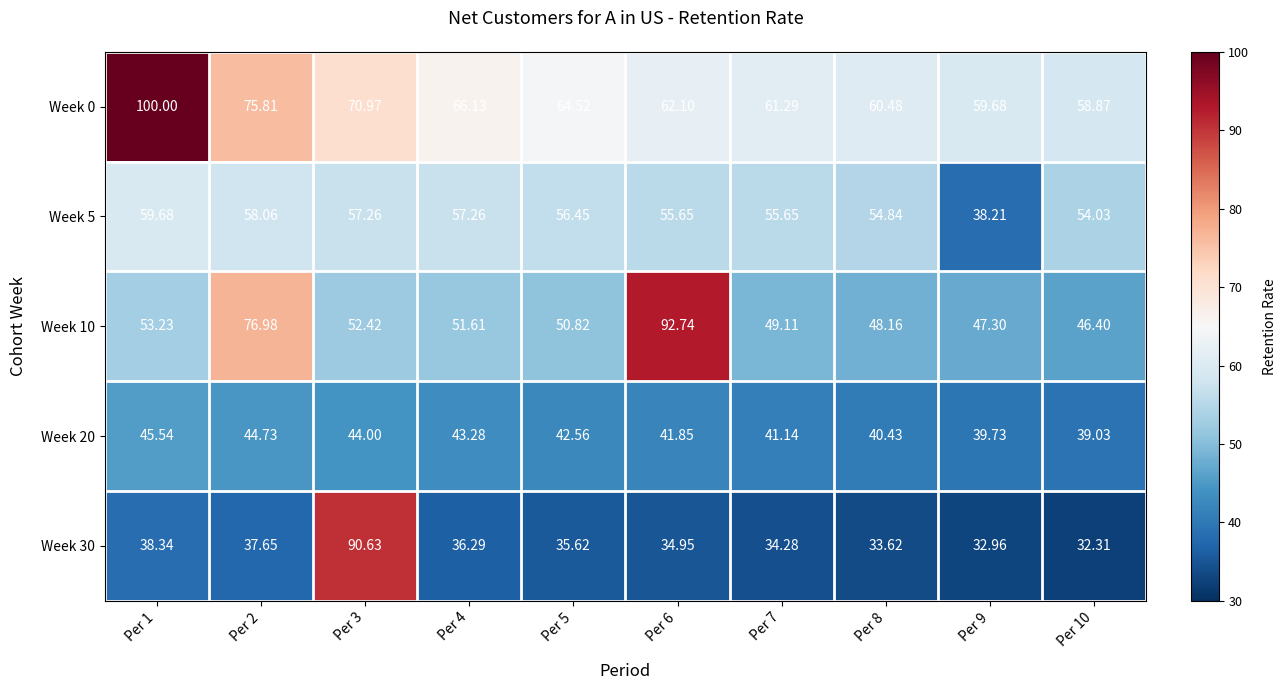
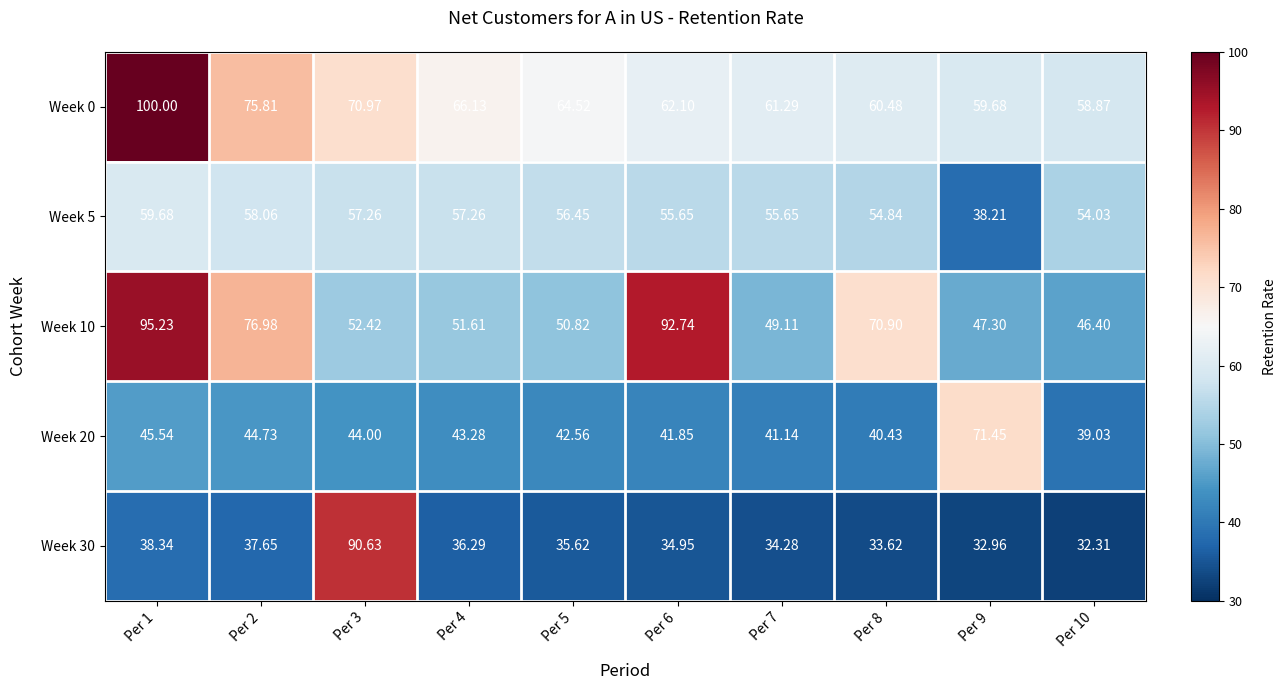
Week 10, Per 1: 53.23 -> 95.23
Week 10, Per 8: 48.16 -> 70.90
Week 20, Per 9: 39.73 -> 71.45
